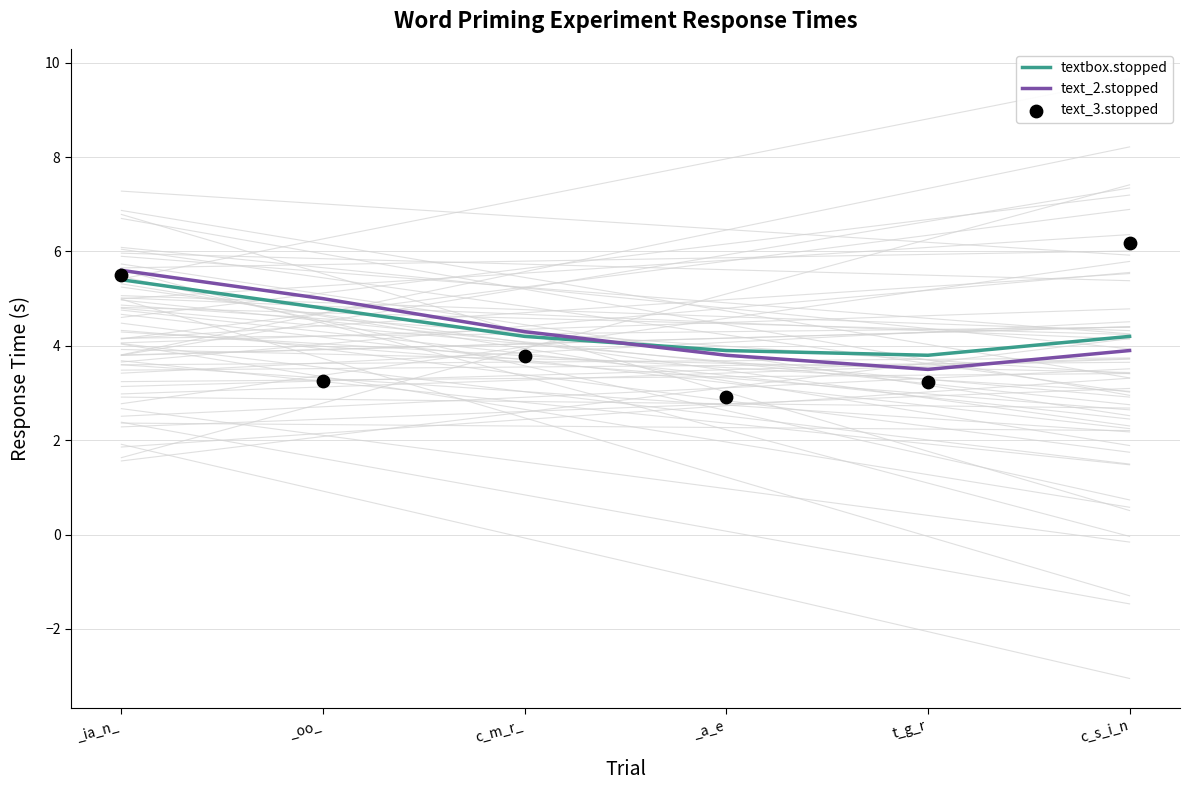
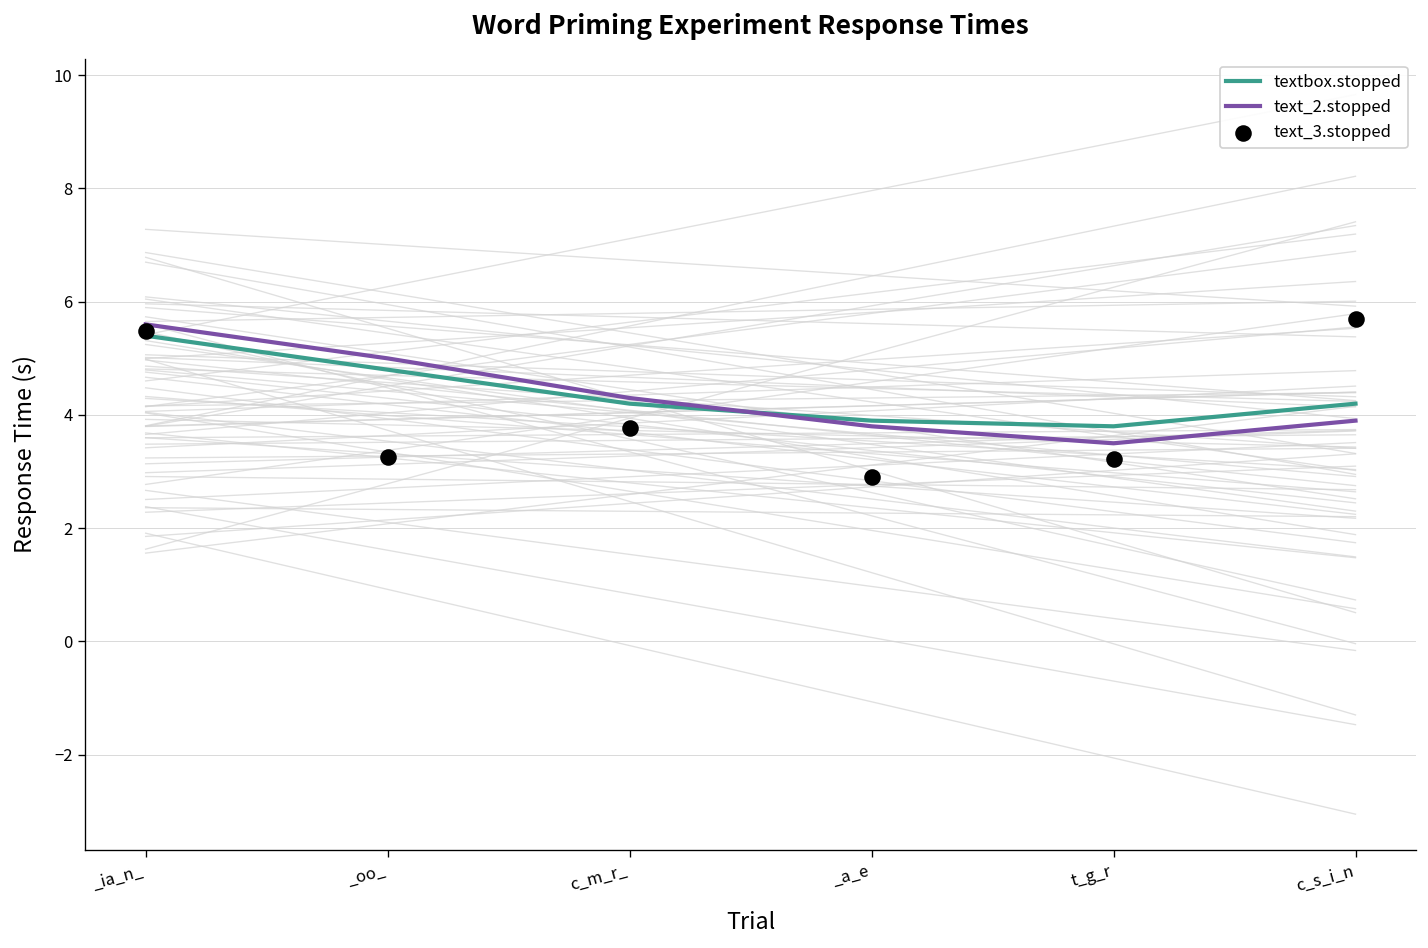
text_3.stopped, c_s_i_n: 6.2 -> 5.7
